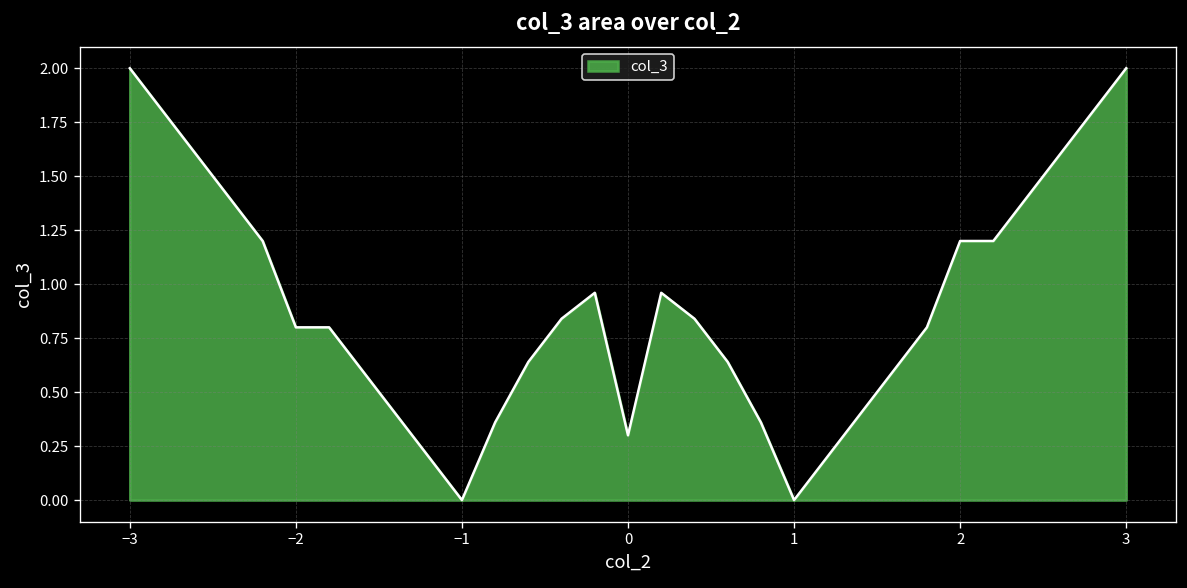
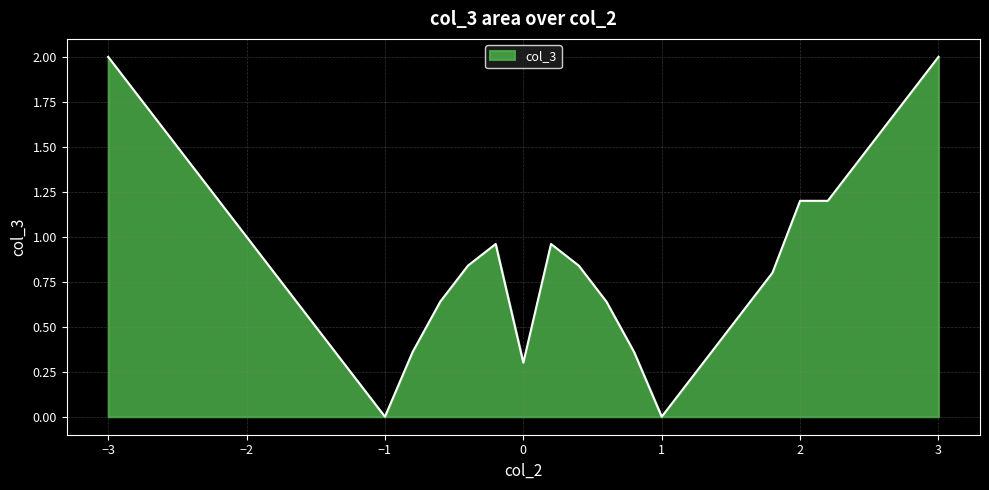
−2: 0.8 -> 1.0
